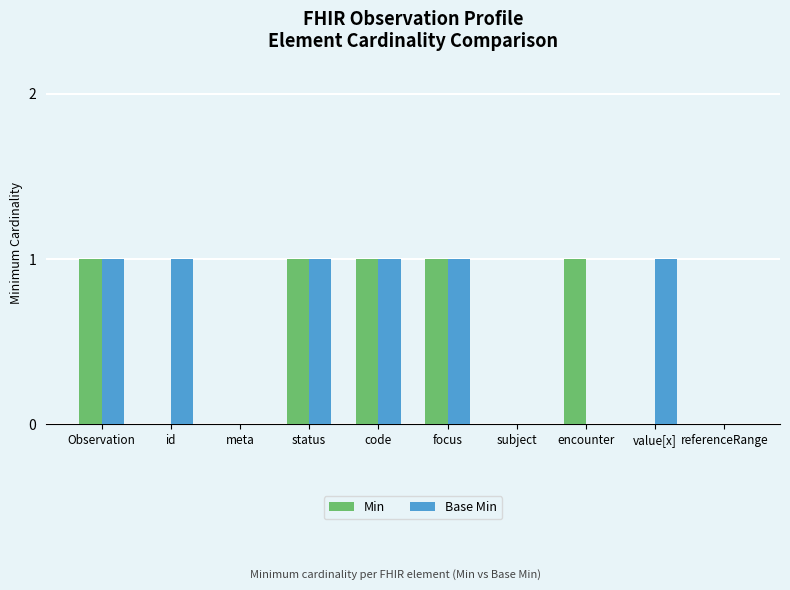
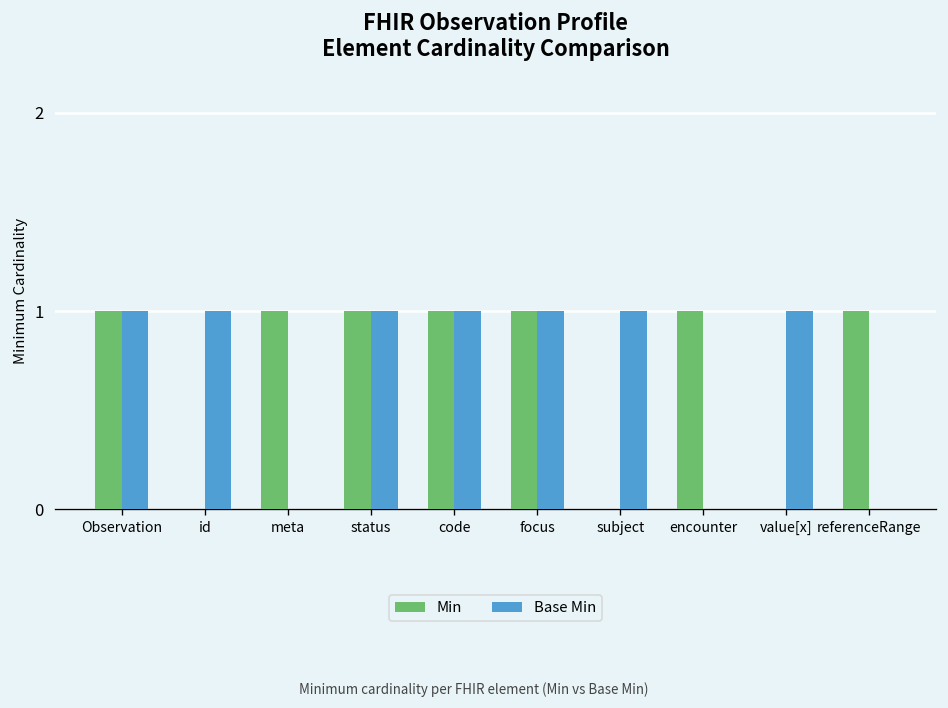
Min, meta: 0 -> 1
Base Min, subject: 0 -> 1
Min, referenceRange: 0 -> 1
